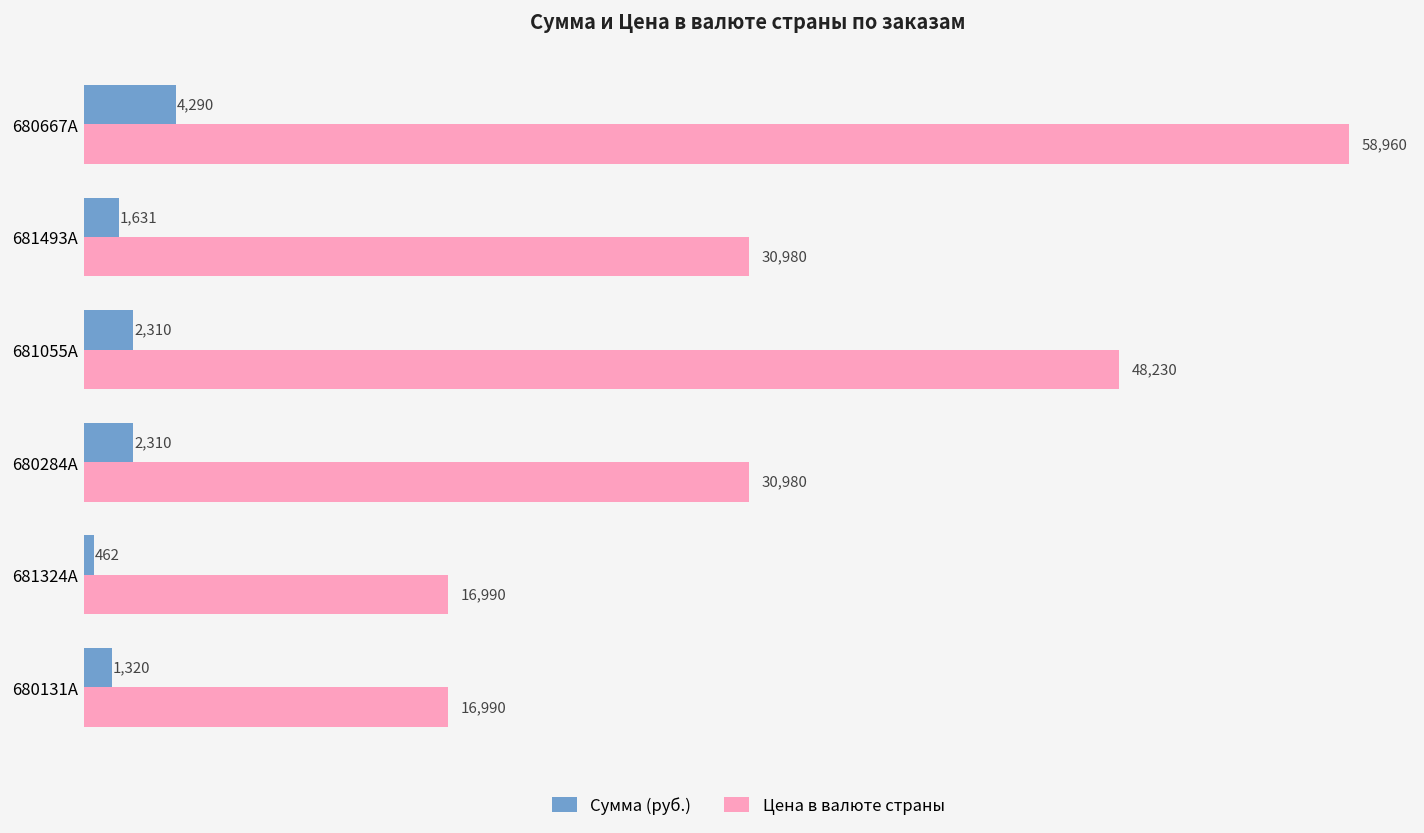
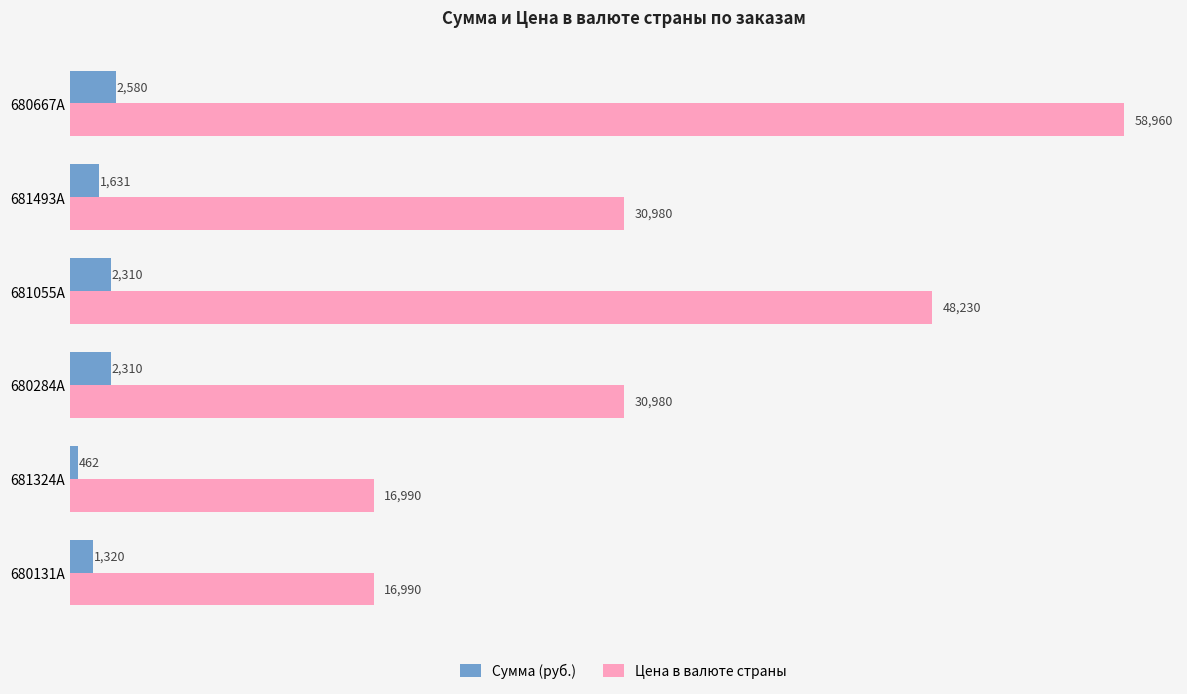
Сумма (руб.), 680667A: 4,290 -> 2,580
